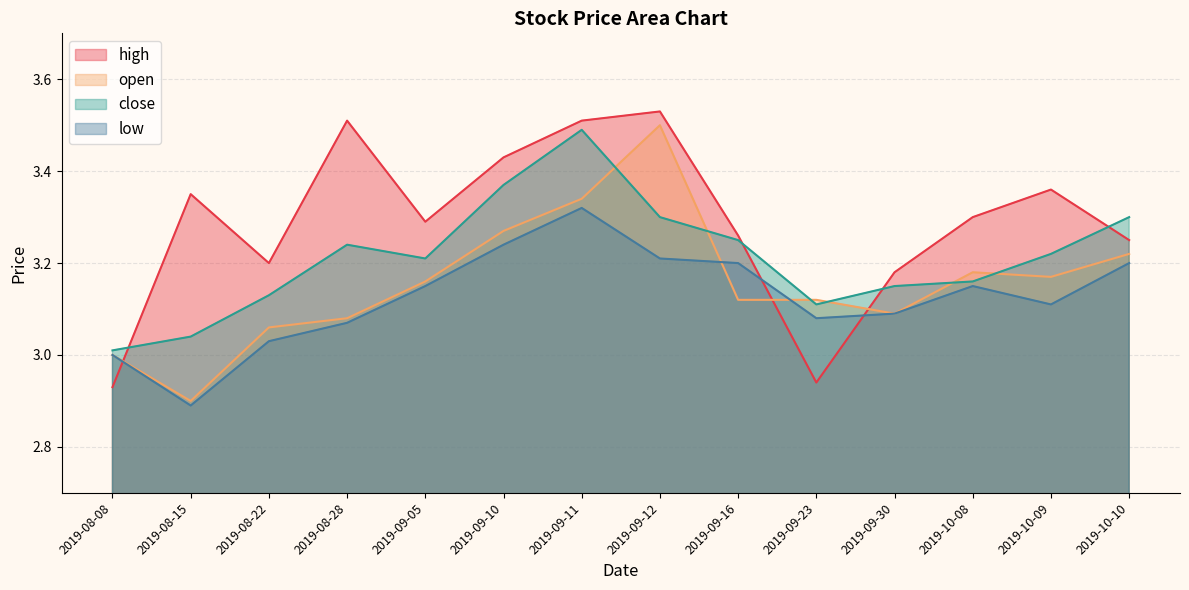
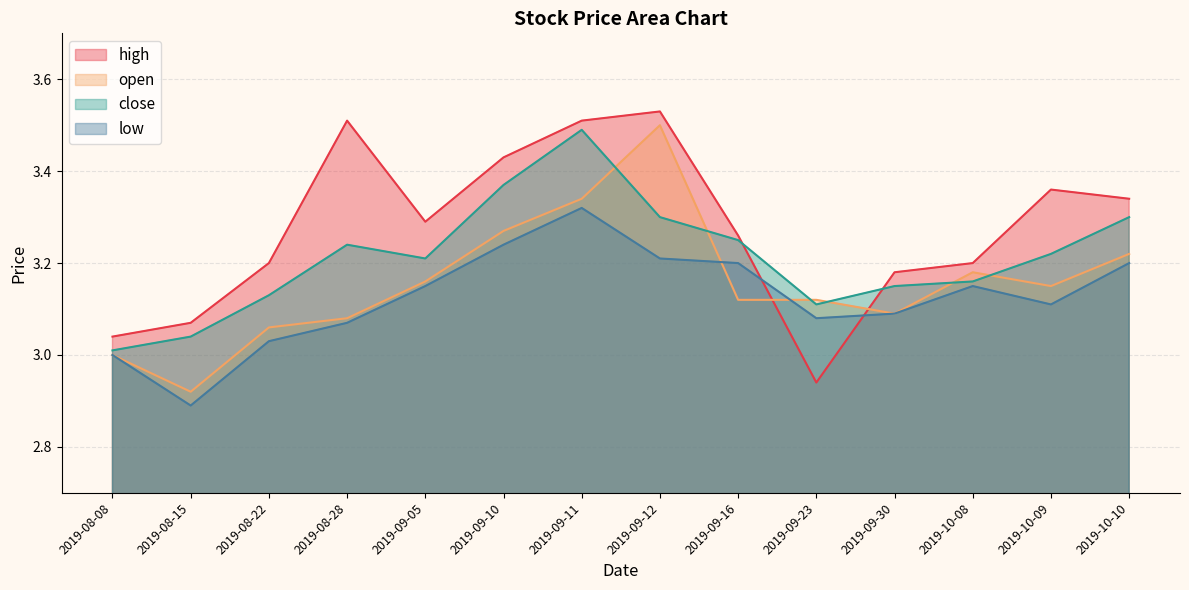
high, 2019-08-08: 2.93 -> 3.04
high, 2019-08-15: 3.35 -> 3.07
open, 2019-08-15: 2.90 -> 2.92
high, 2019-10-08: 3.3 -> 3.2
open, 2019-10-09: 3.17 -> 3.15
high, 2019-10-10: 3.25 -> 3.34
